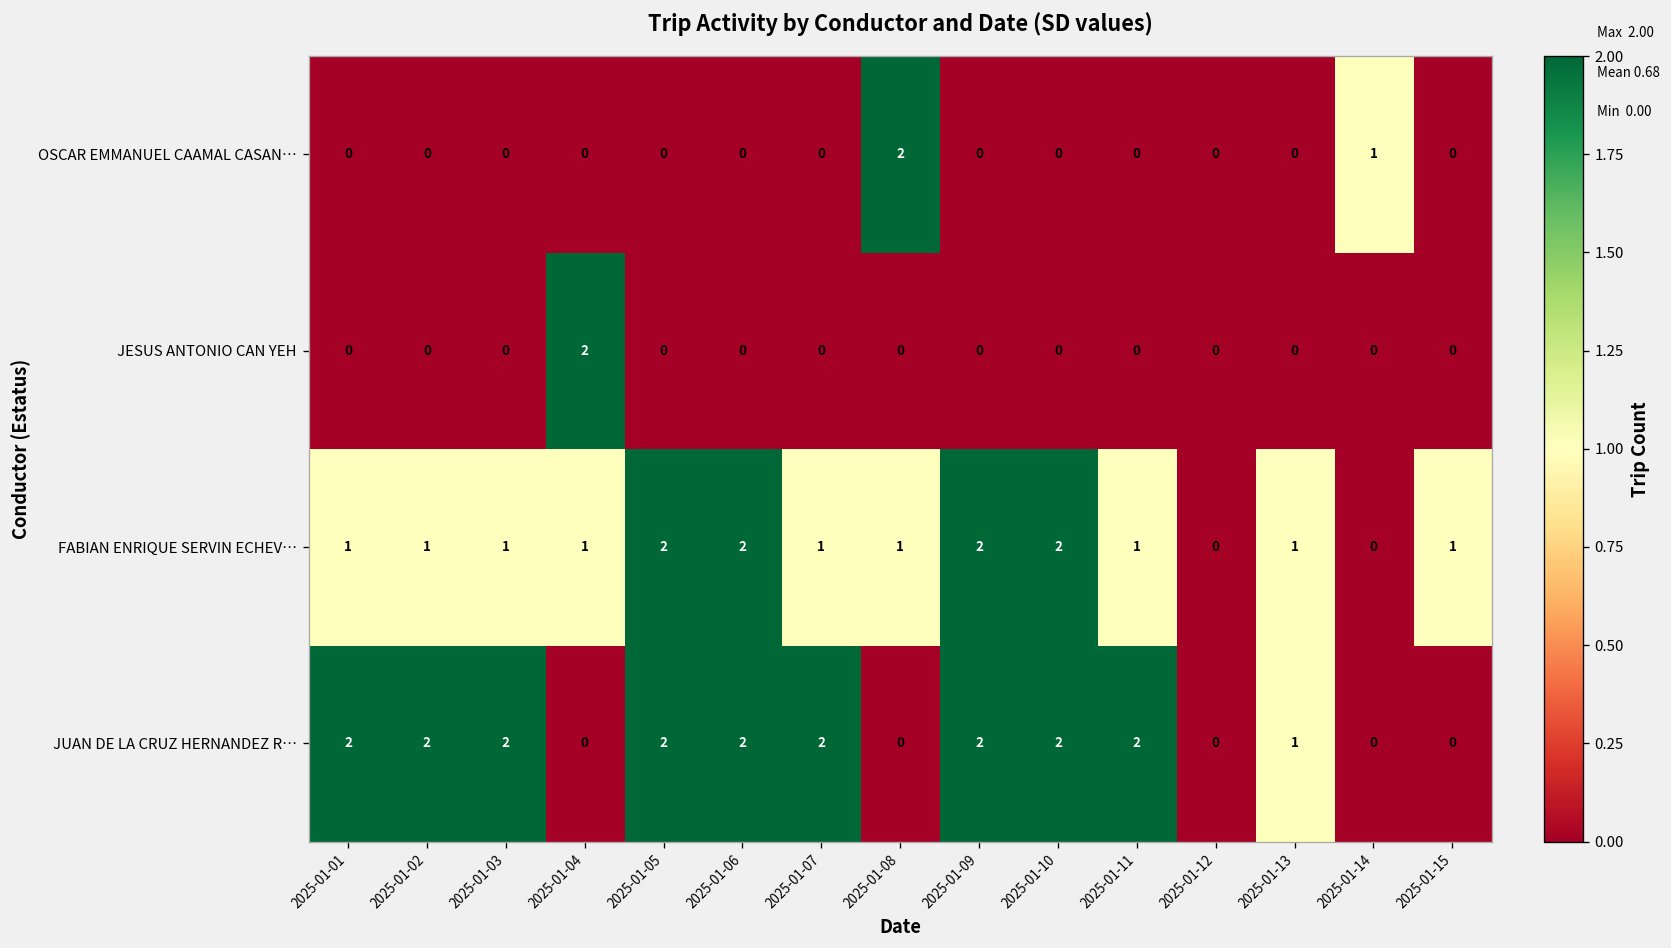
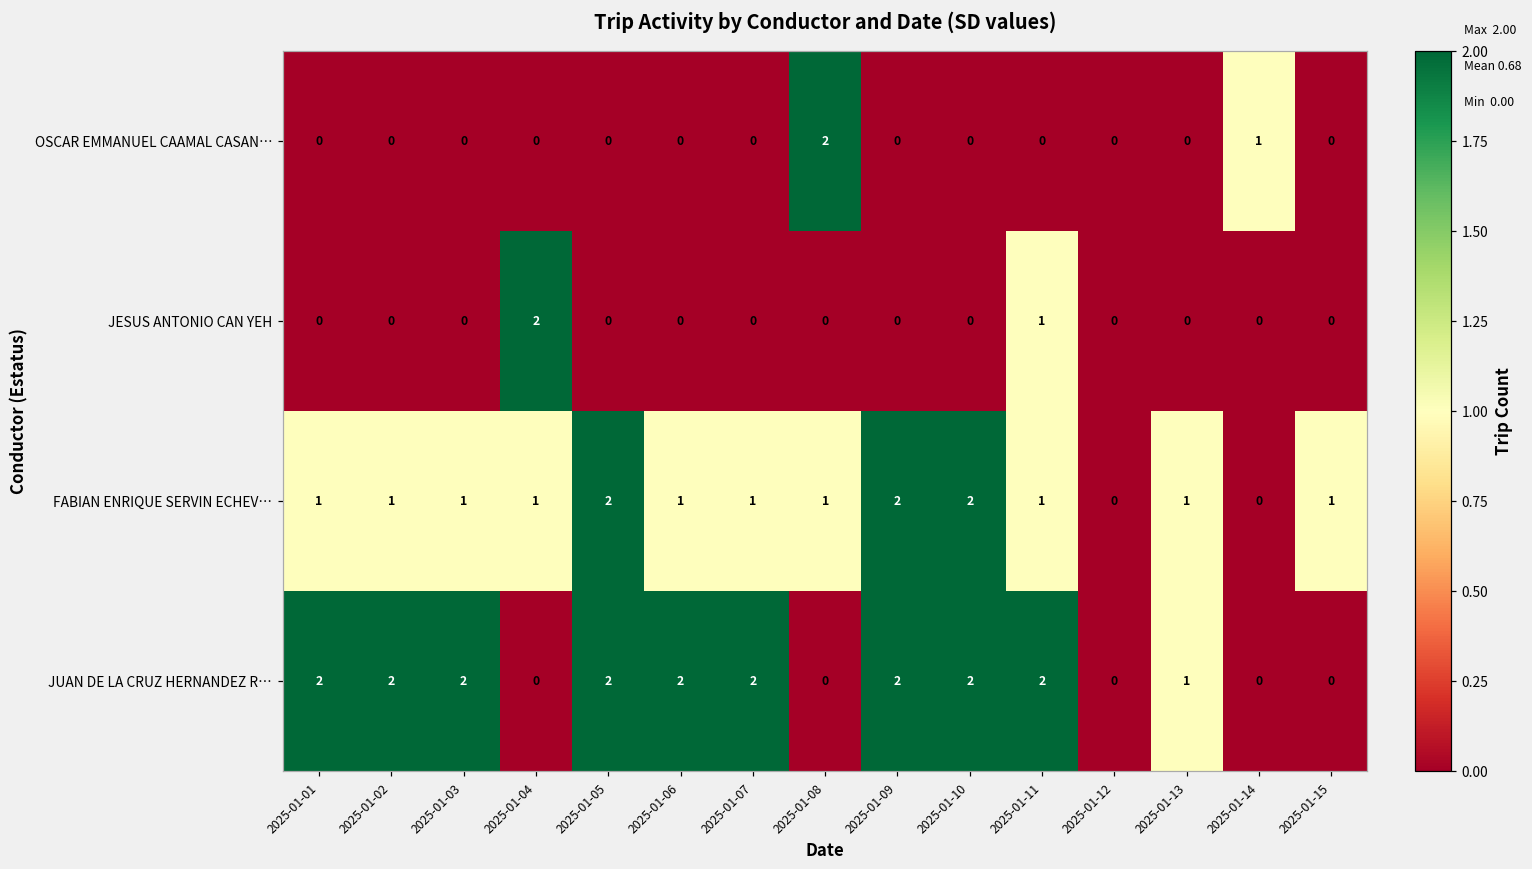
JESUS ANTONIO CAN YEH, 2025-01-11: 0 -> 1
FABIAN ENRIQUE SERVIN ECHEV…, 2025-01-06: 2 -> 1
